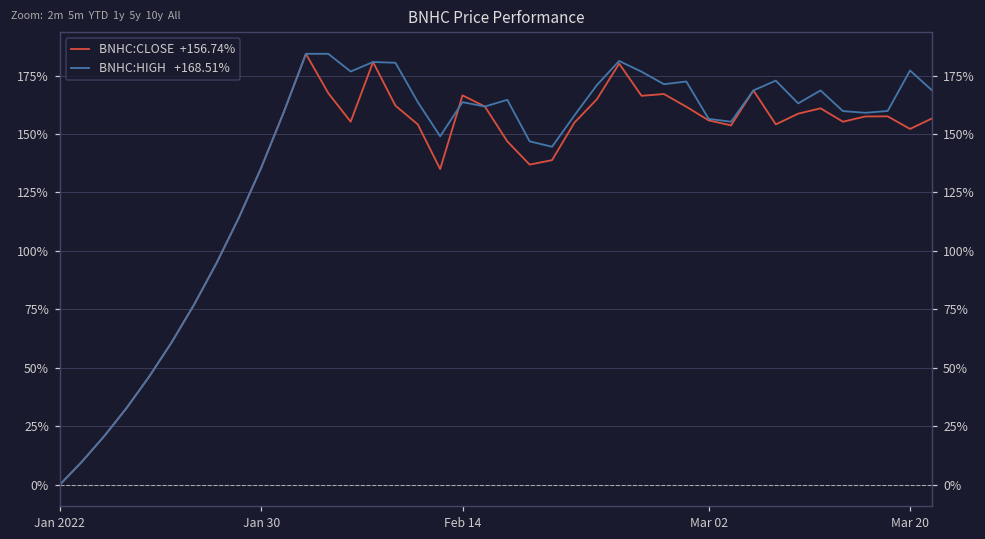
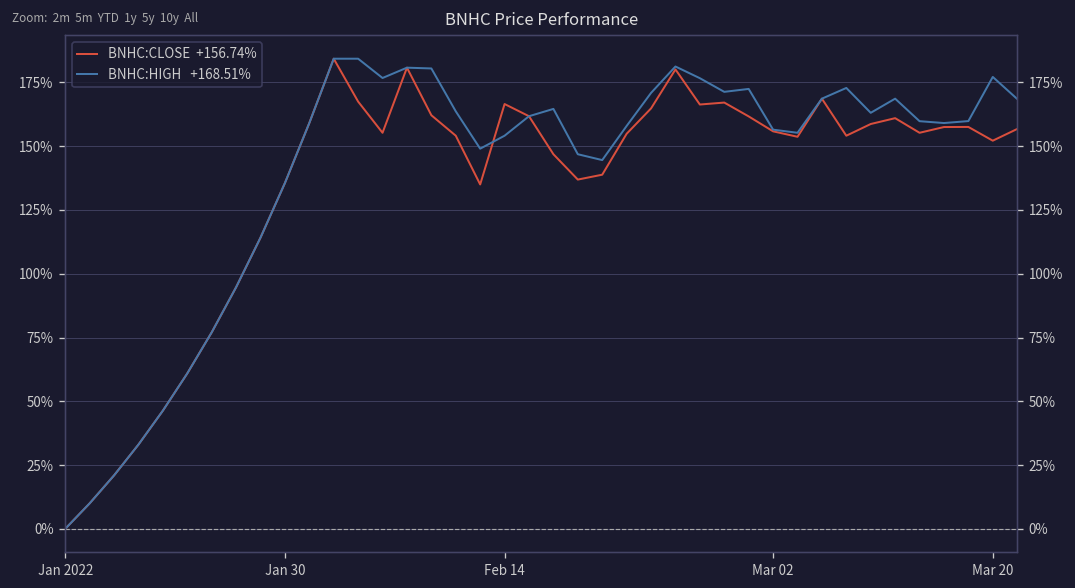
BNHC:HIGH +168.51%, Feb 14: 164% -> 154%
